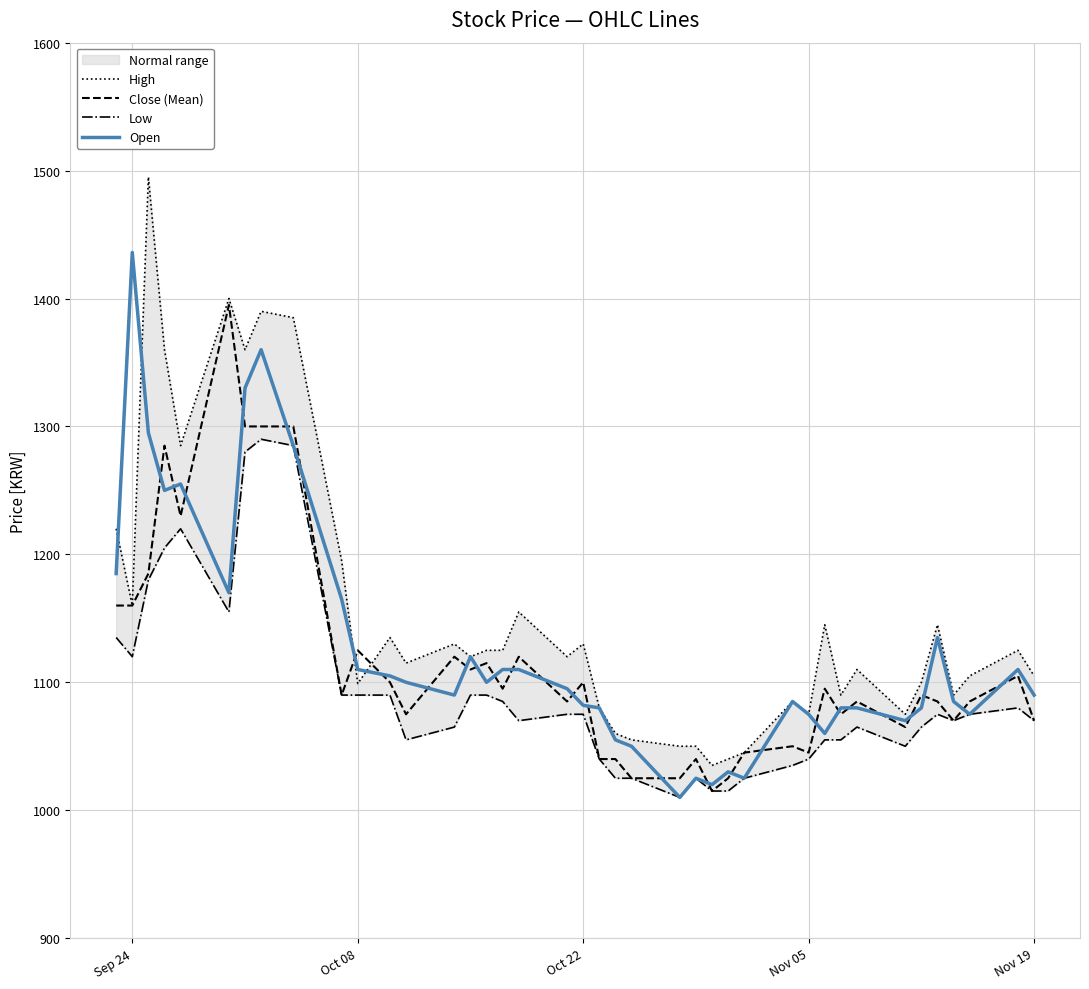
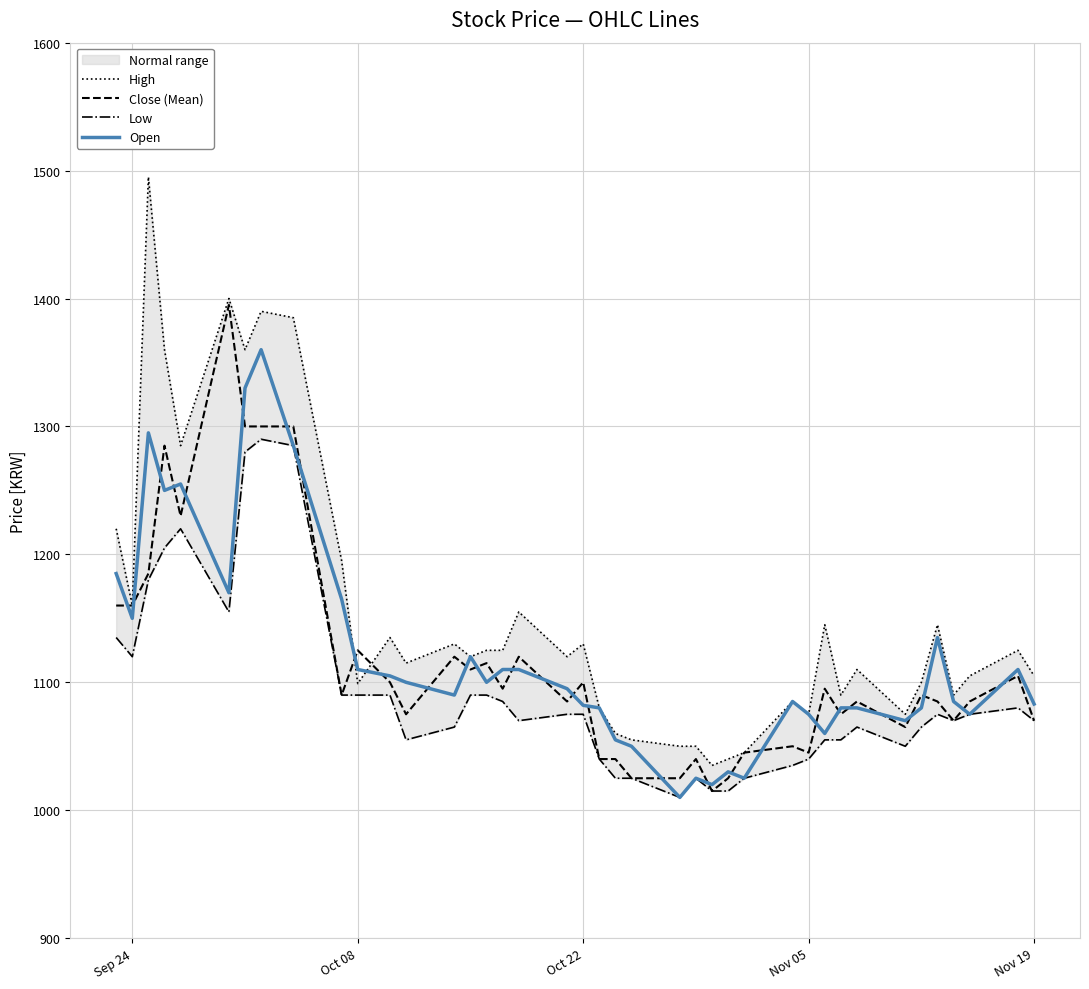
Open, Sep 24: 1436 -> 1150
Open, Nov 19: 1090 -> 1083
